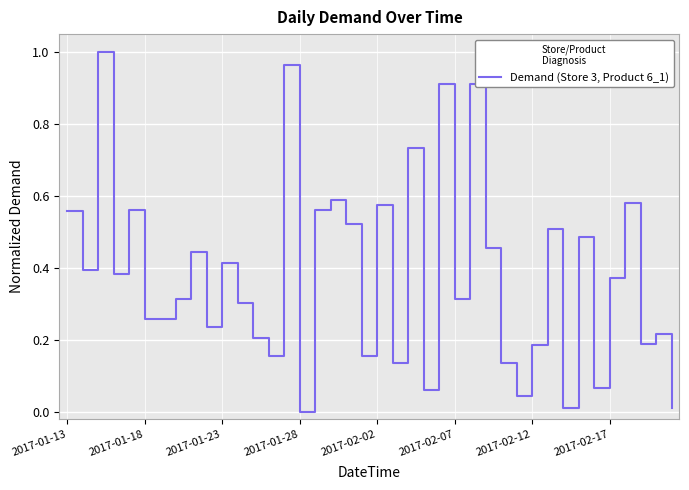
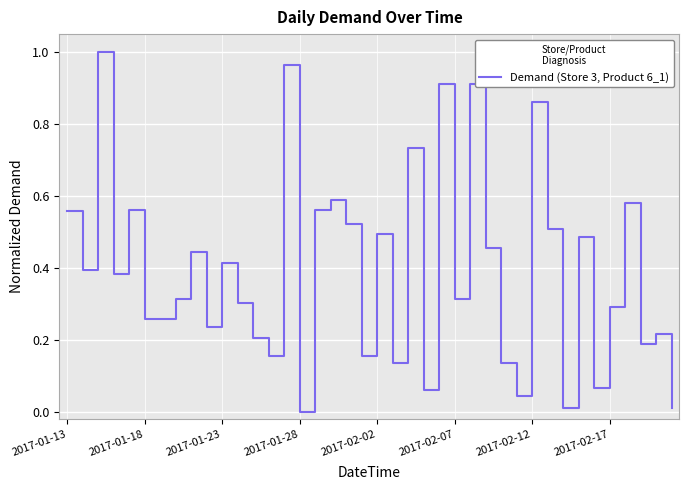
2017-02-02: 0.57 -> 0.49
2017-02-12: 0.19 -> 0.86
2017-02-17: 0.37 -> 0.29
